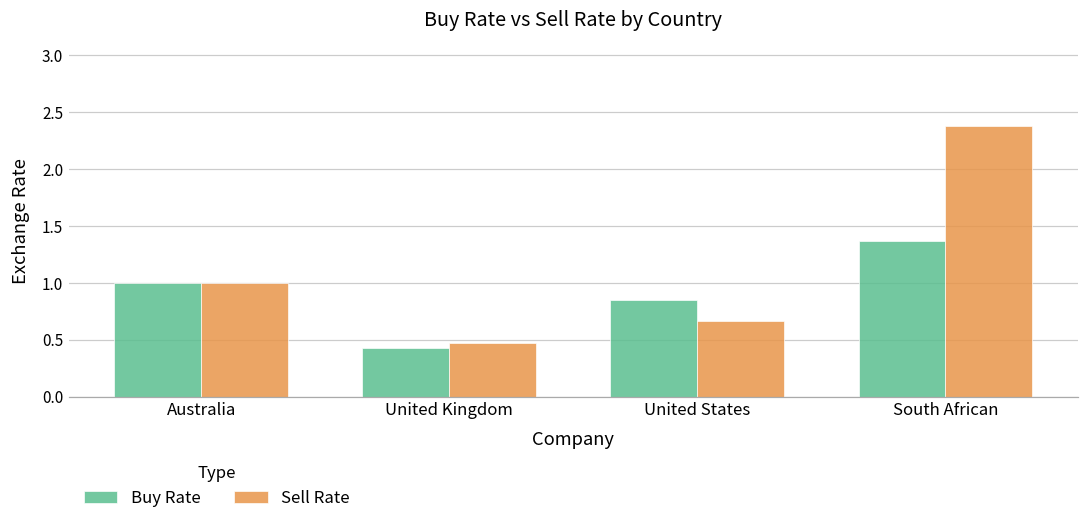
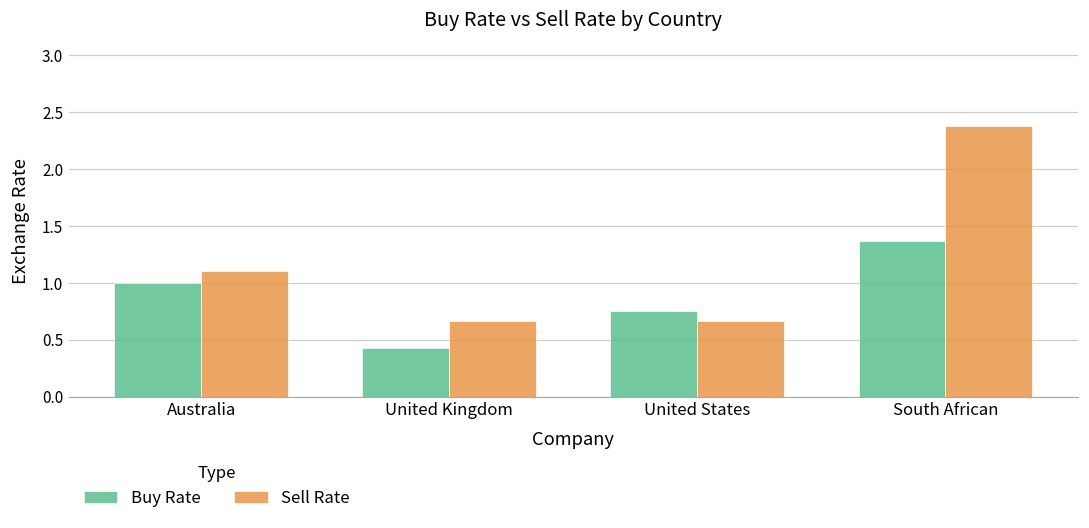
Sell Rate, Australia: 1.0 -> 1.1
Sell Rate, United Kingdom: 0.47 -> 0.66
Buy Rate, United States: 0.85 -> 0.75
